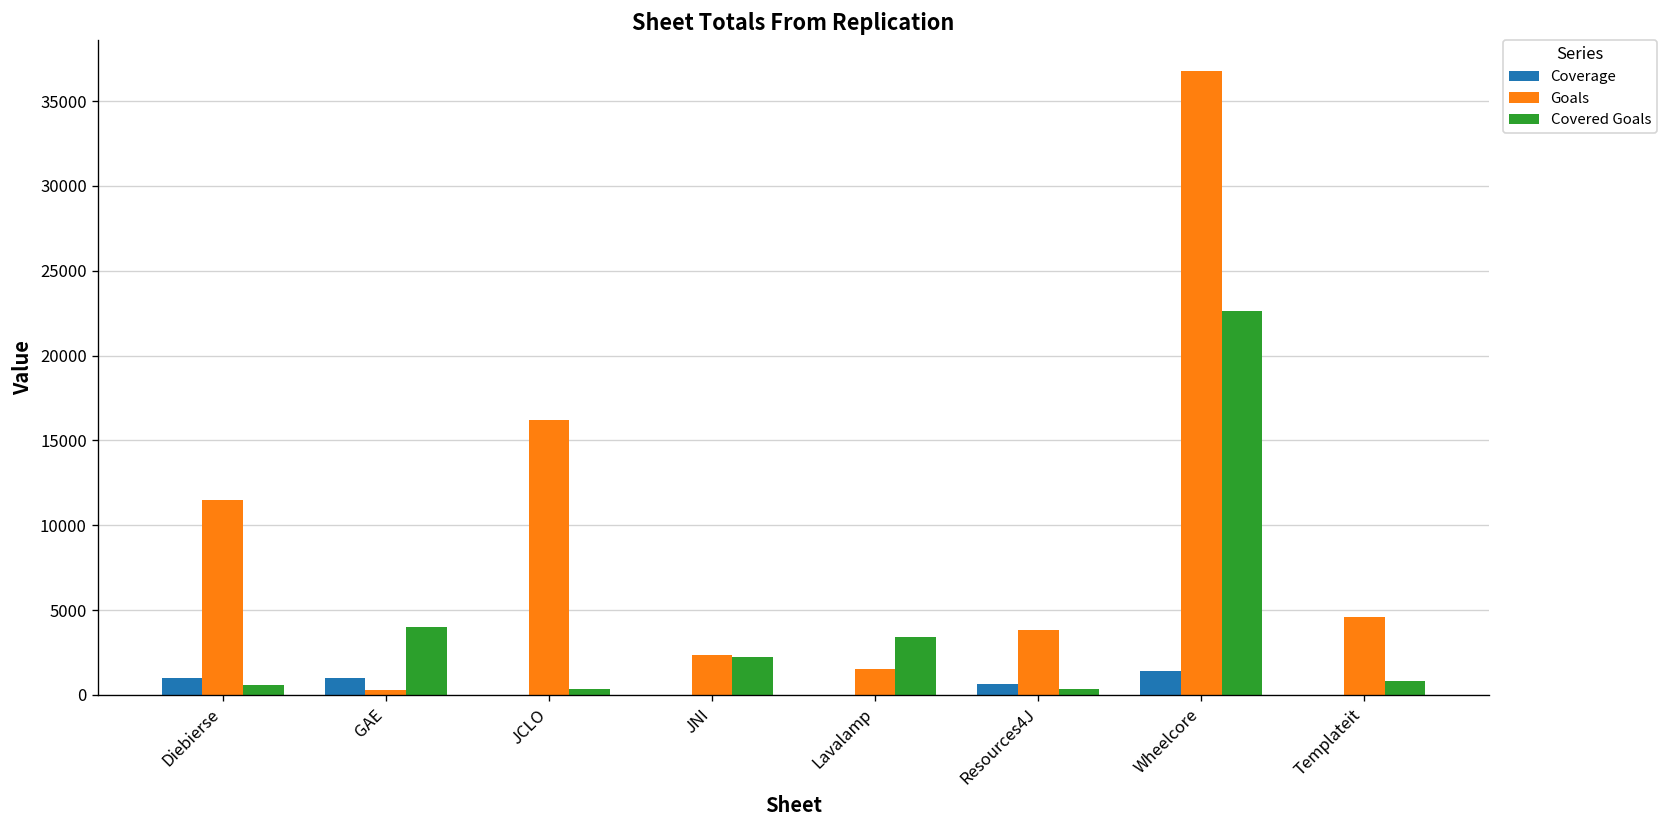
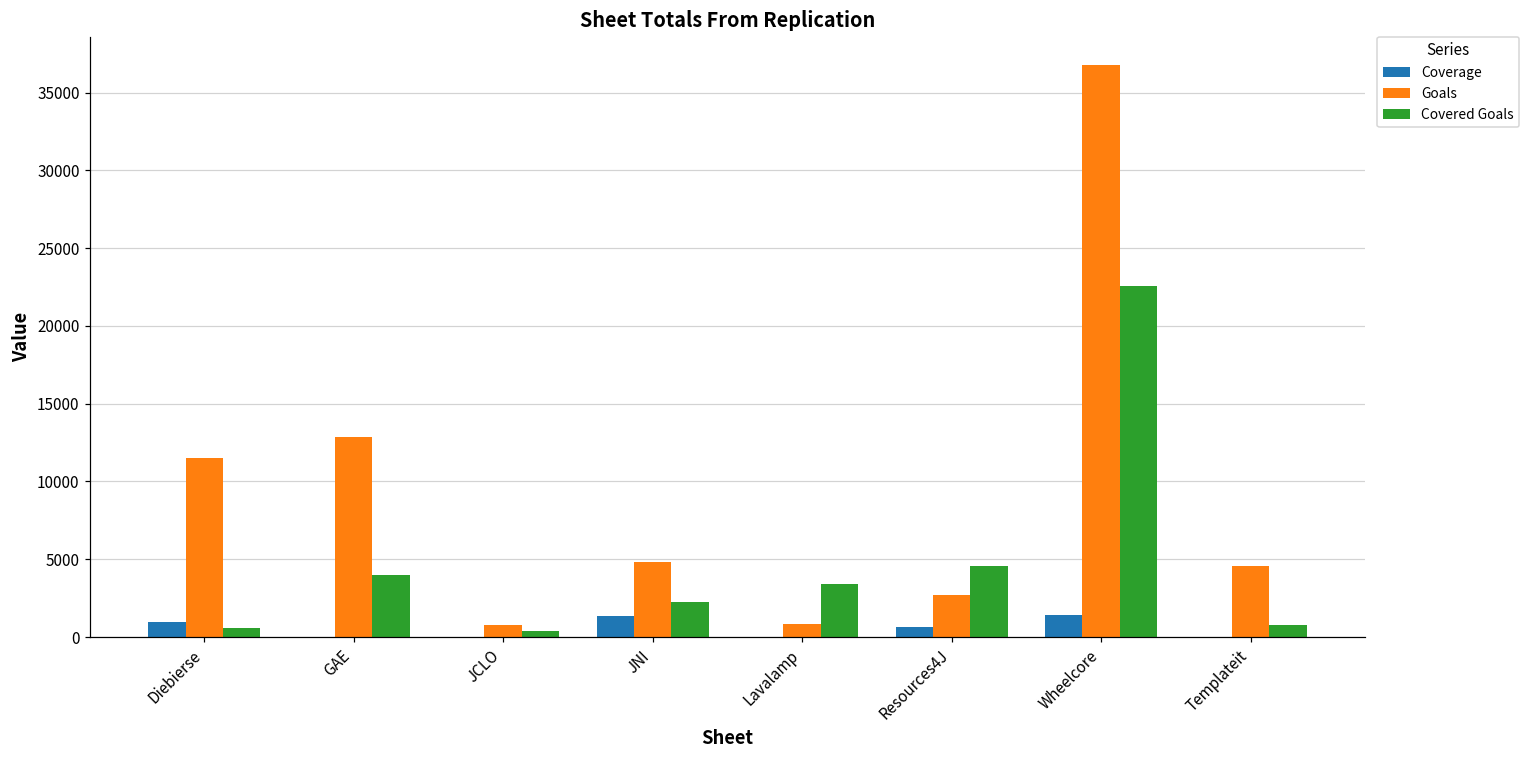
Coverage, GAE: 1000 -> 0
Goals, GAE: 300 -> 12800
Goals, JCLO: 16200 -> 800
Coverage, JNI: 0 -> 1400
Goals, JNI: 2400 -> 4900
Goals, Lavalamp: 1500 -> 900
Goals, Resources4J: 3800 -> 2700
Covered Goals, Resources4J: 400 -> 4500
